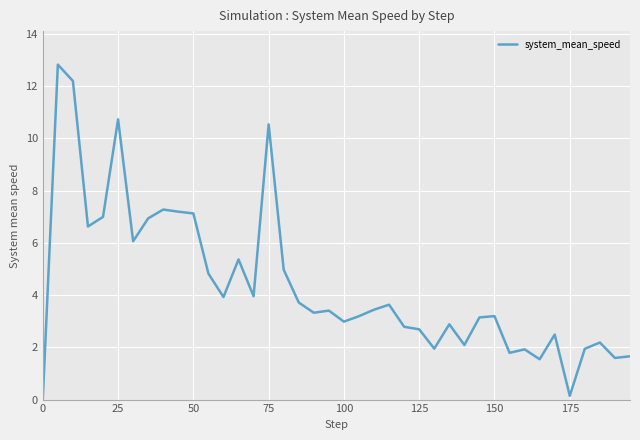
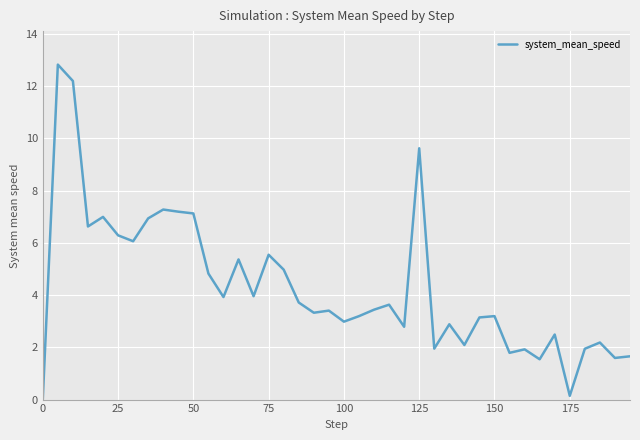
25: 10.7 -> 6.3
75: 10.5 -> 5.5
125: 2.7 -> 9.6
